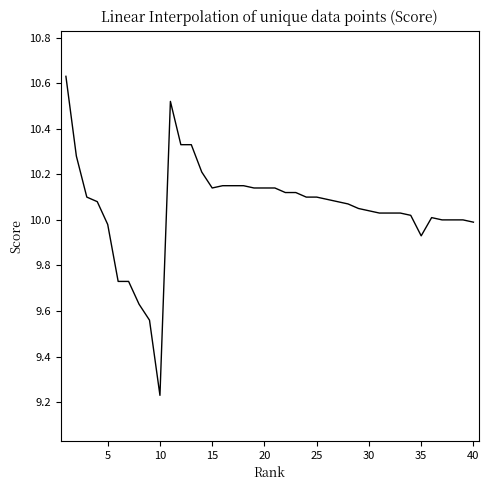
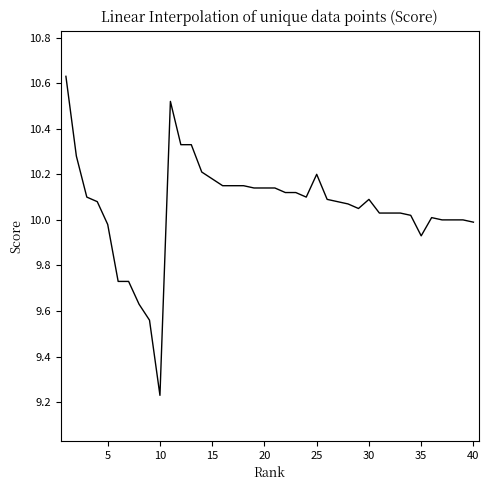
15: 10.14 -> 10.18
25: 10.1 -> 10.2
30: 10.04 -> 10.09
